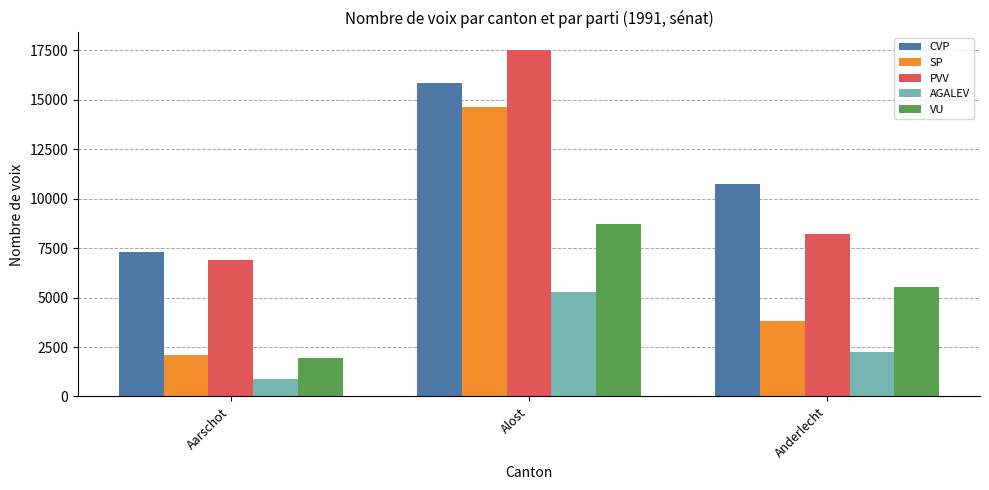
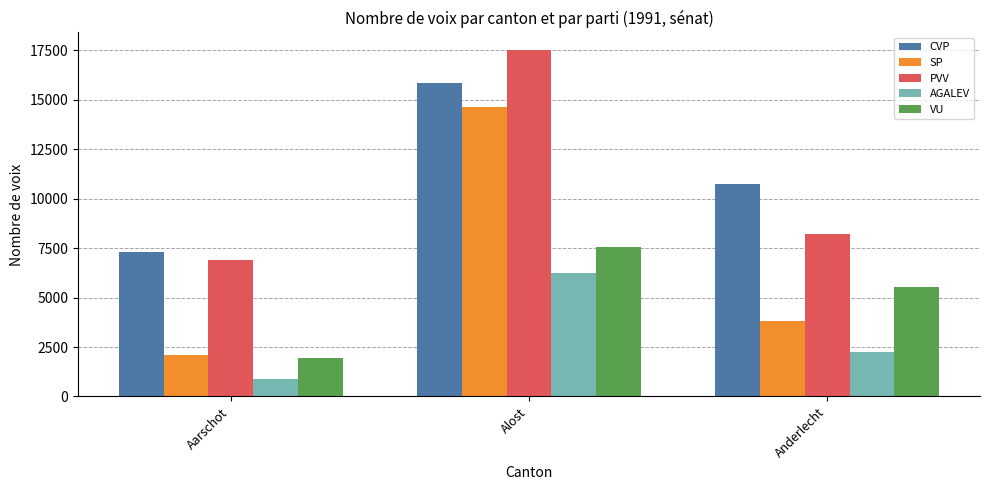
AGALEV, Alost: 5300 -> 6300
VU, Alost: 8700 -> 7500
